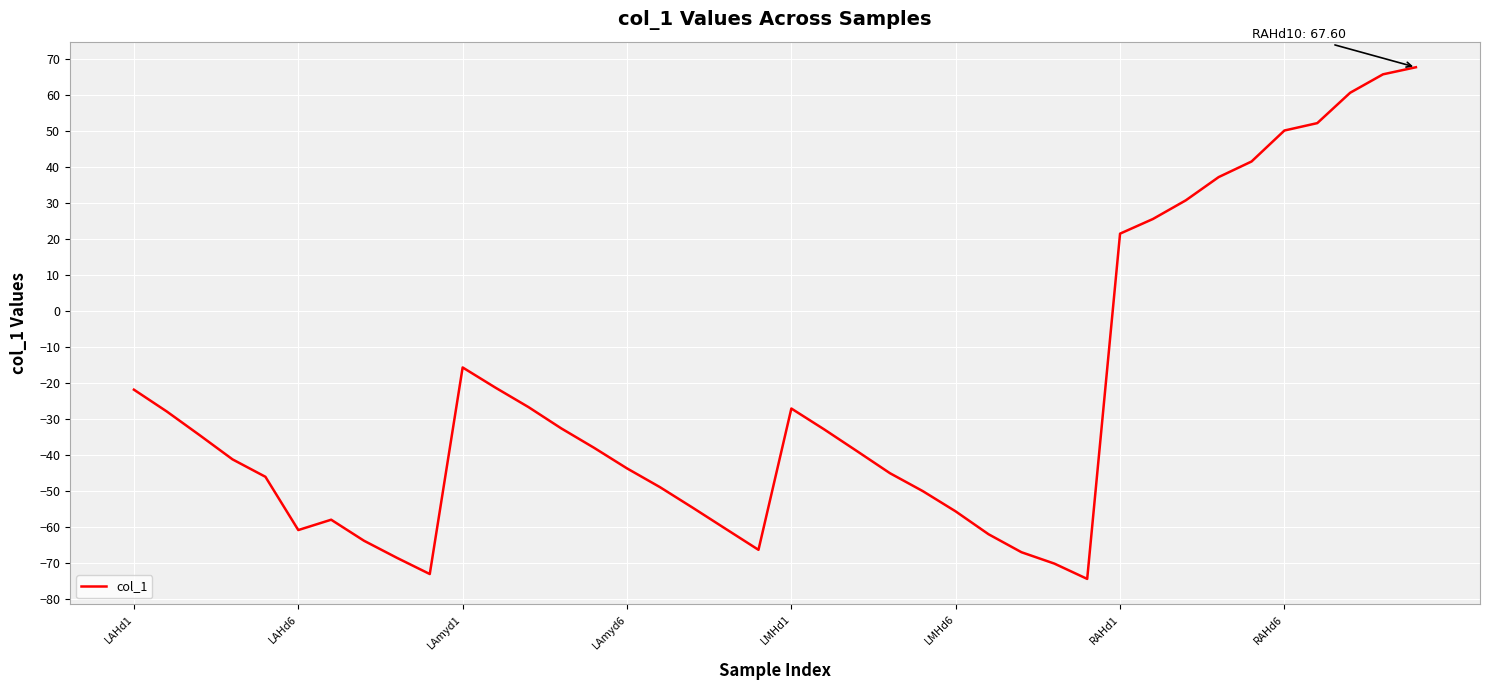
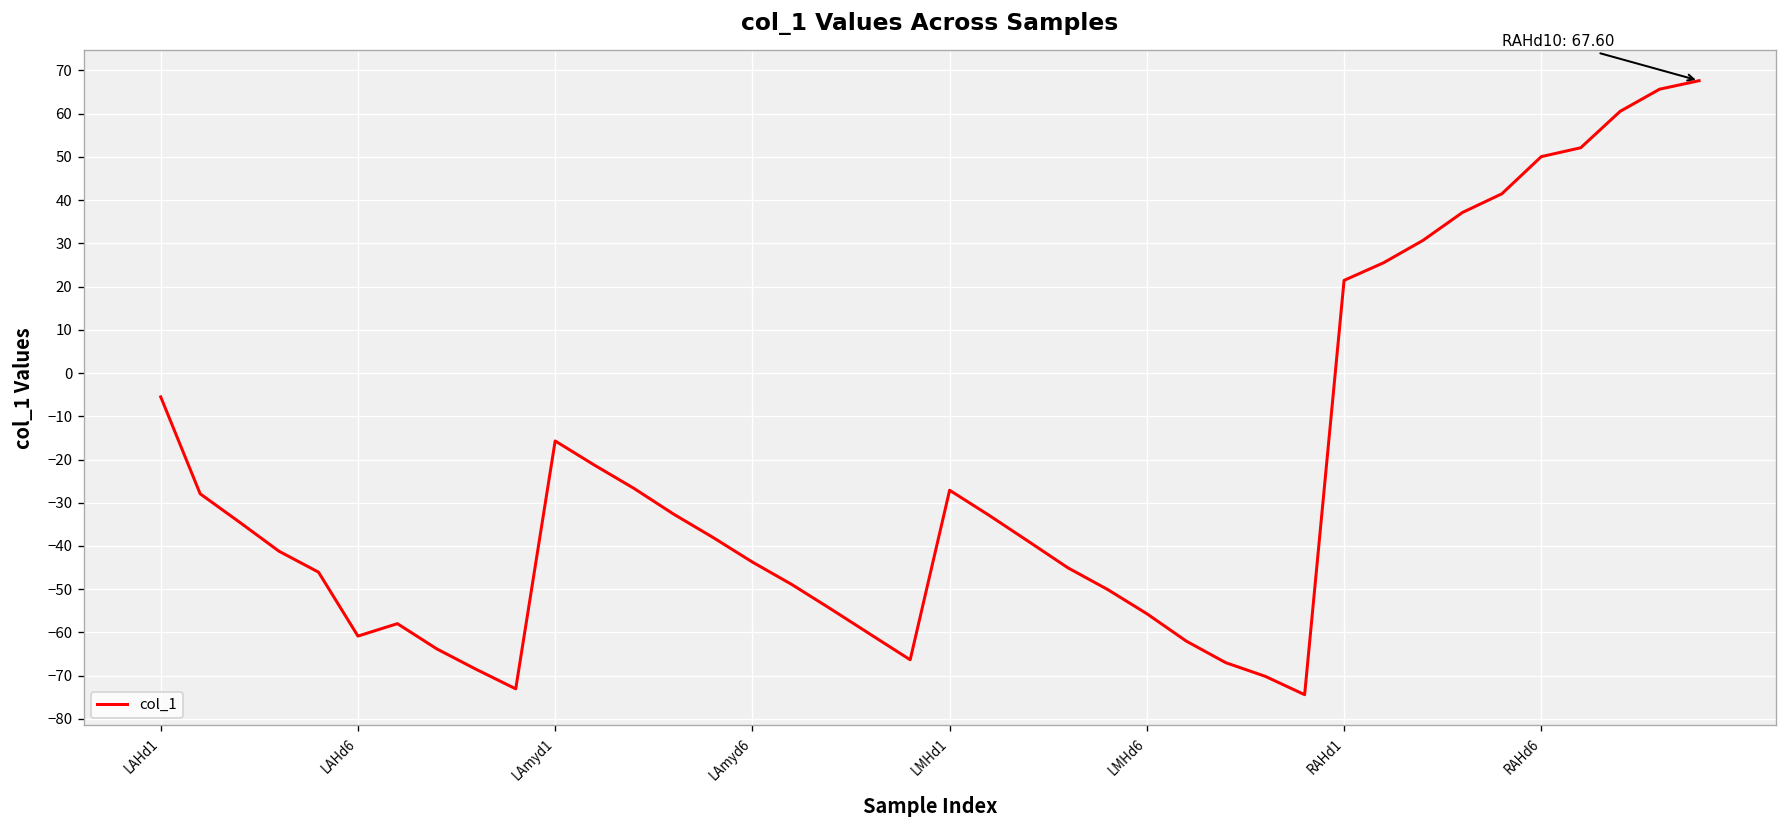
LAHd1: -22 -> -6
